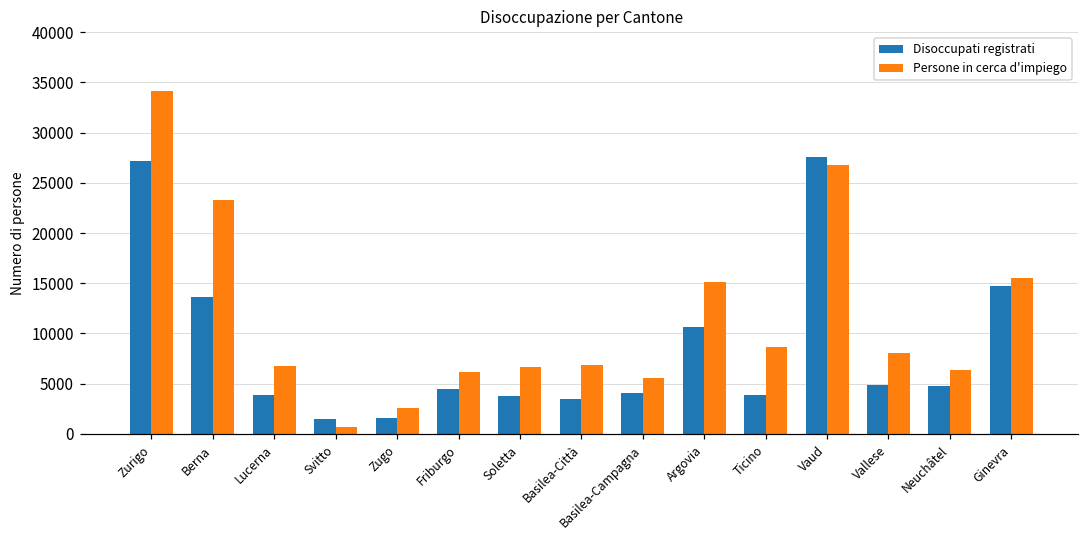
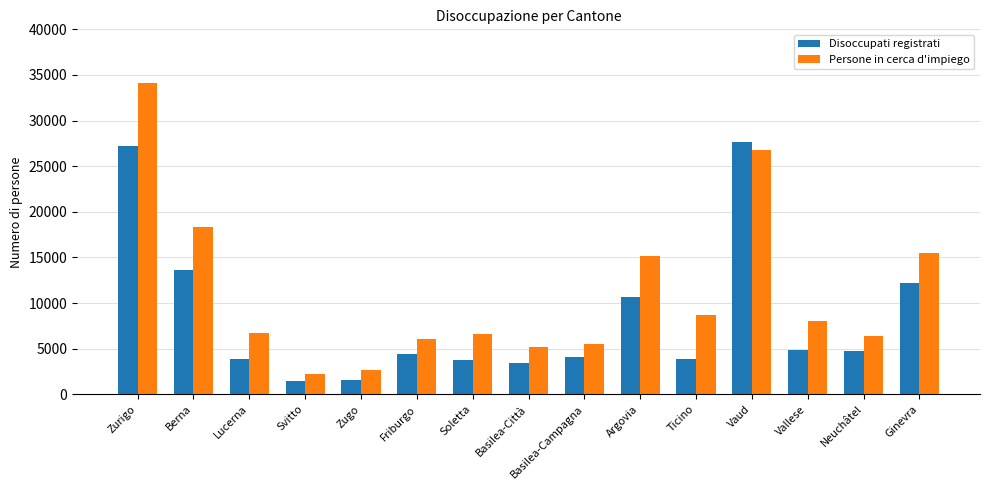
Persone in cerca d'impiego, Berna: 23000 -> 18000
Persone in cerca d'impiego, Svitto: 1000 -> 2000
Persone in cerca d'impiego, Basilea-Città: 7000 -> 5000
Disoccupati registrati, Ginevra: 15000 -> 12000
